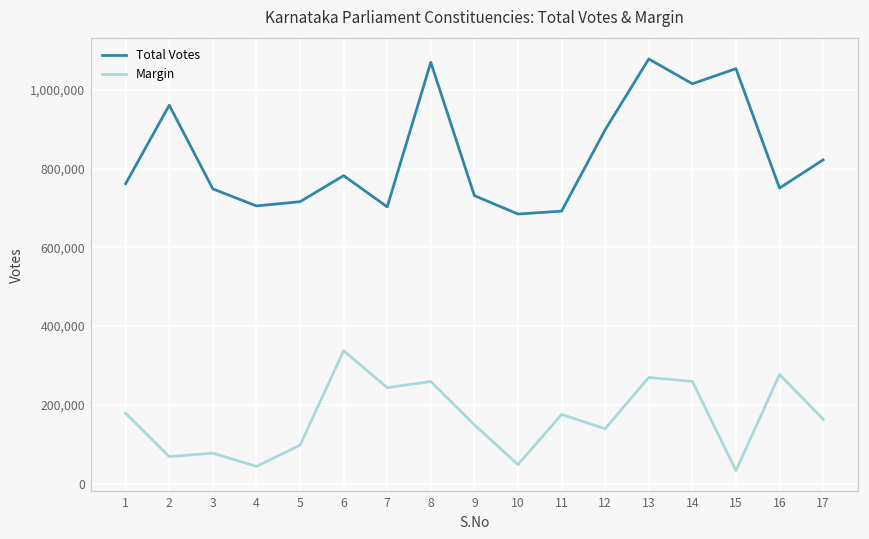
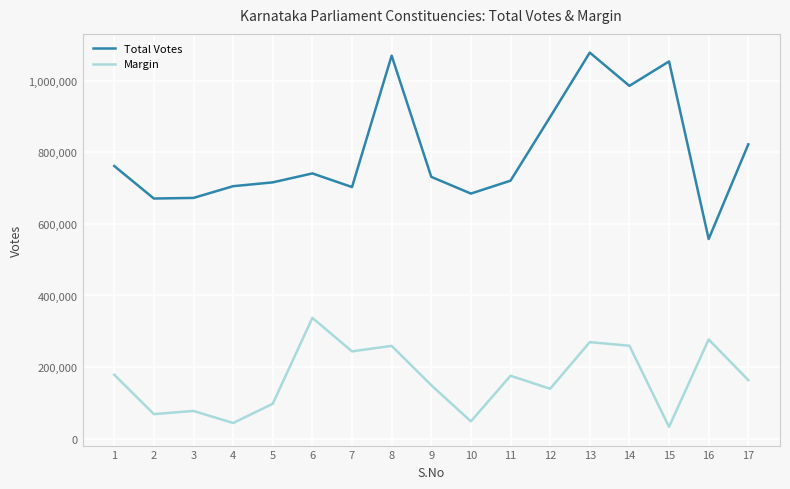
Total Votes, 2: 960,000 -> 670,000
Total Votes, 3: 750,000 -> 670,000
Total Votes, 6: 780,000 -> 740,000
Total Votes, 11: 690,000 -> 720,000
Total Votes, 14: 1,020,000 -> 990,000
Total Votes, 16: 750,000 -> 560,000
